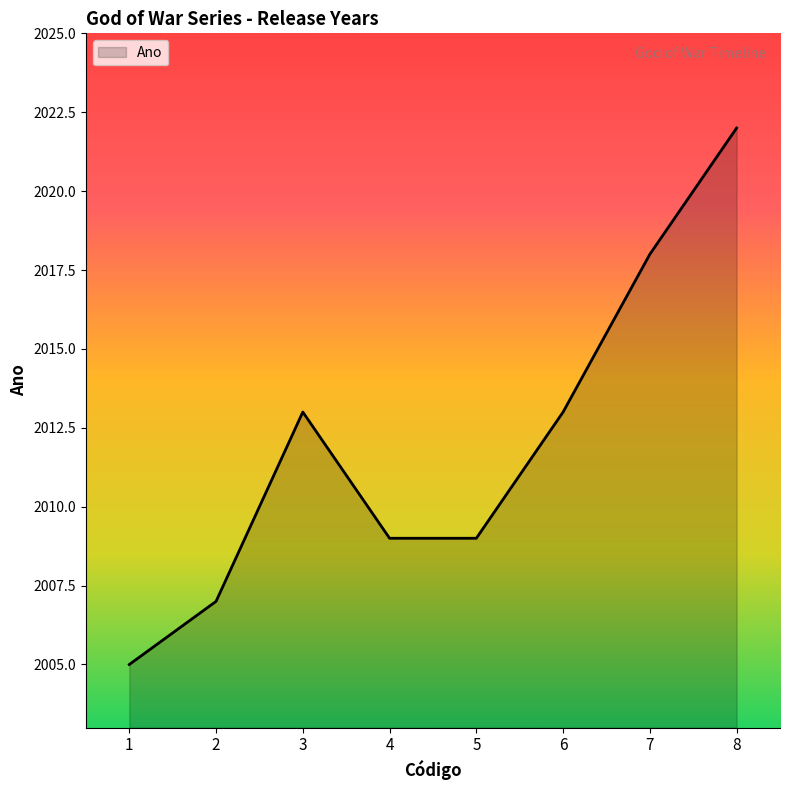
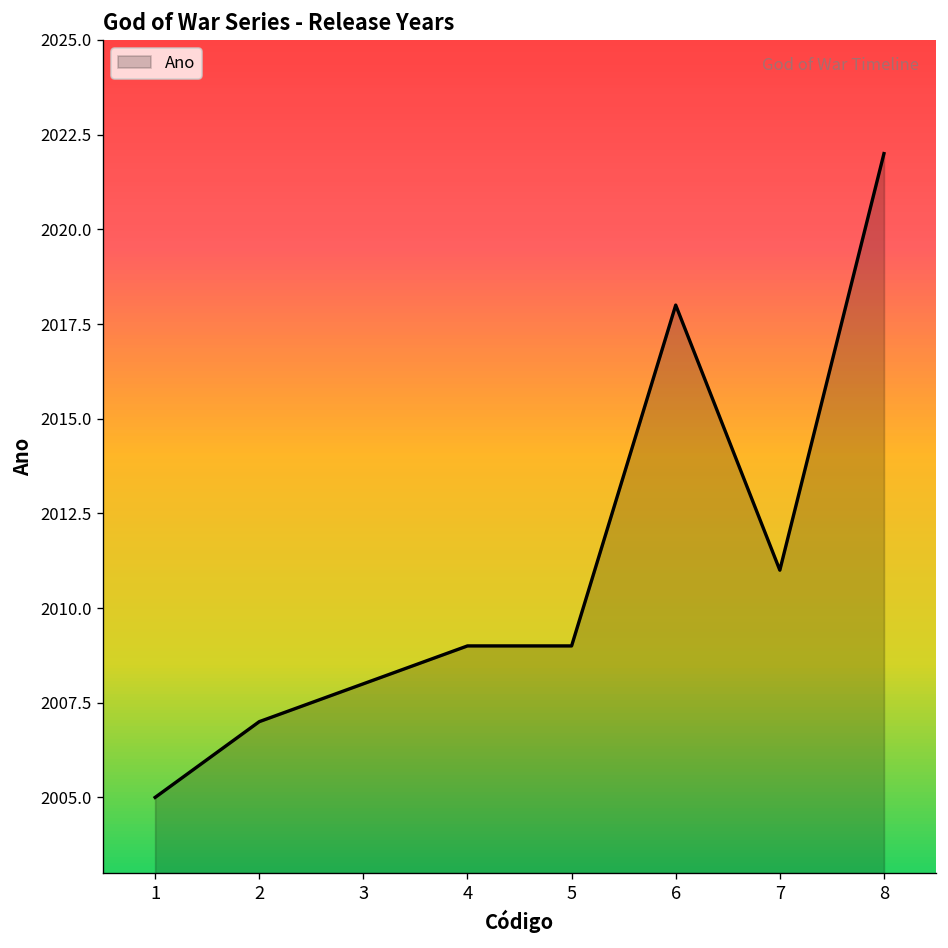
3: 2013 -> 2008
6: 2013 -> 2018
7: 2018 -> 2011
